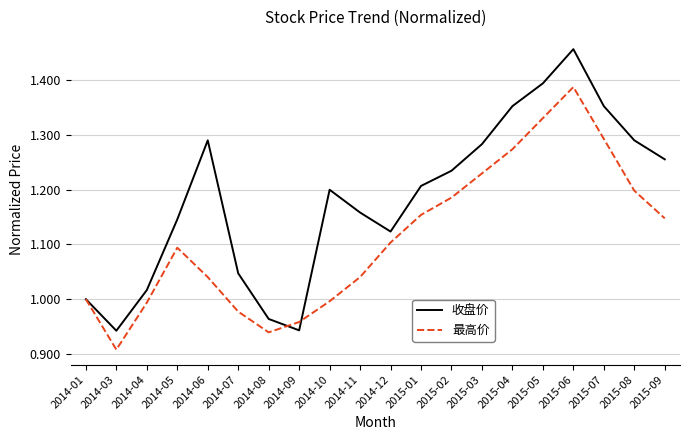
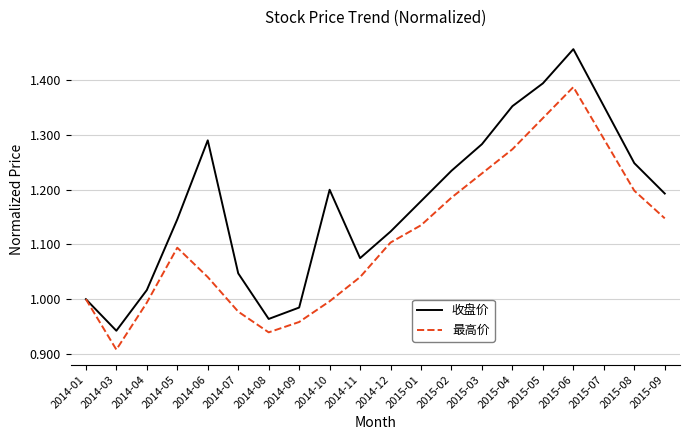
收盘价, 2014-09: 0.94 -> 0.98
收盘价, 2014-11: 1.16 -> 1.07
收盘价, 2015-01: 1.21 -> 1.18
最高价, 2015-01: 1.15 -> 1.13
收盘价, 2015-08: 1.29 -> 1.25
收盘价, 2015-09: 1.26 -> 1.19
